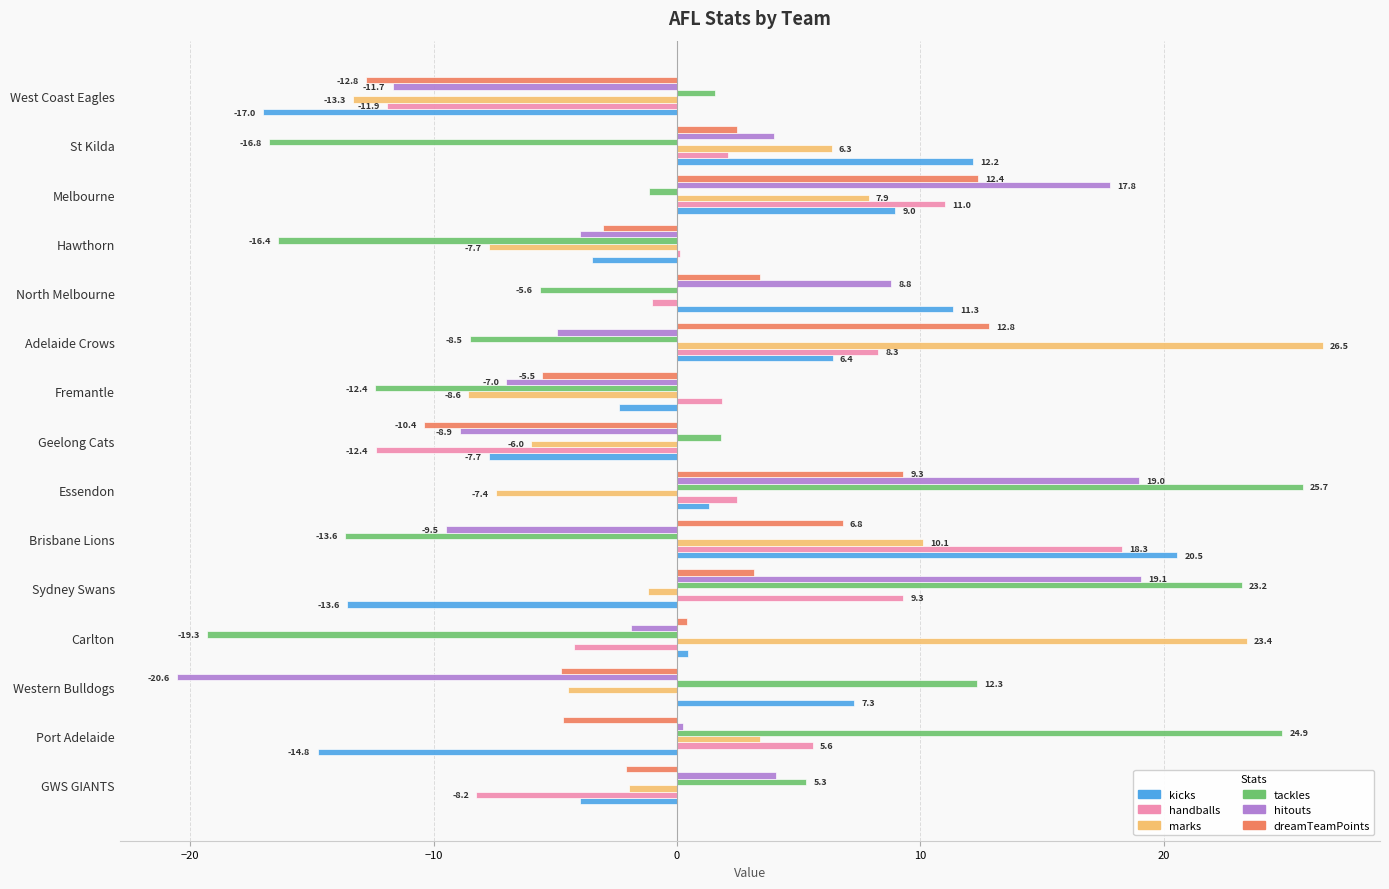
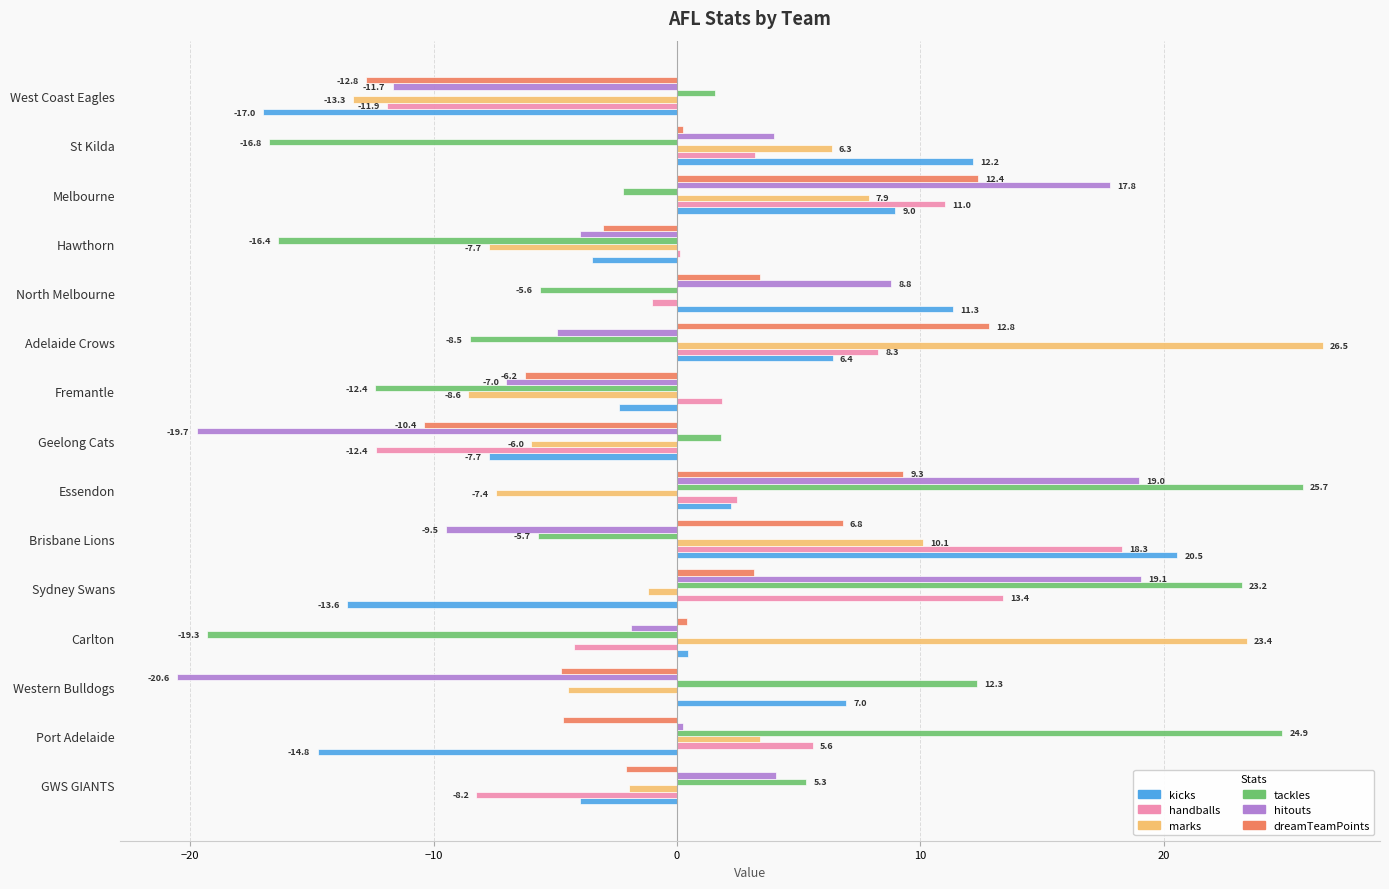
dreamTeamPoints, St Kilda: 2.5 -> 0.2
handballs, St Kilda: 2.1 -> 3.2
tackles, Melbourne: -1.2 -> -2.2
dreamTeamPoints, Fremantle: -5.5 -> -6.2
hitouts, Geelong Cats: -8.9 -> -19.7
kicks, Essendon: 1.3 -> 2.2
tackles, Brisbane Lions: -13.6 -> -5.7
handballs, Sydney Swans: 9.3 -> 13.4
kicks, Western Bulldogs: 7.3 -> 7.0
